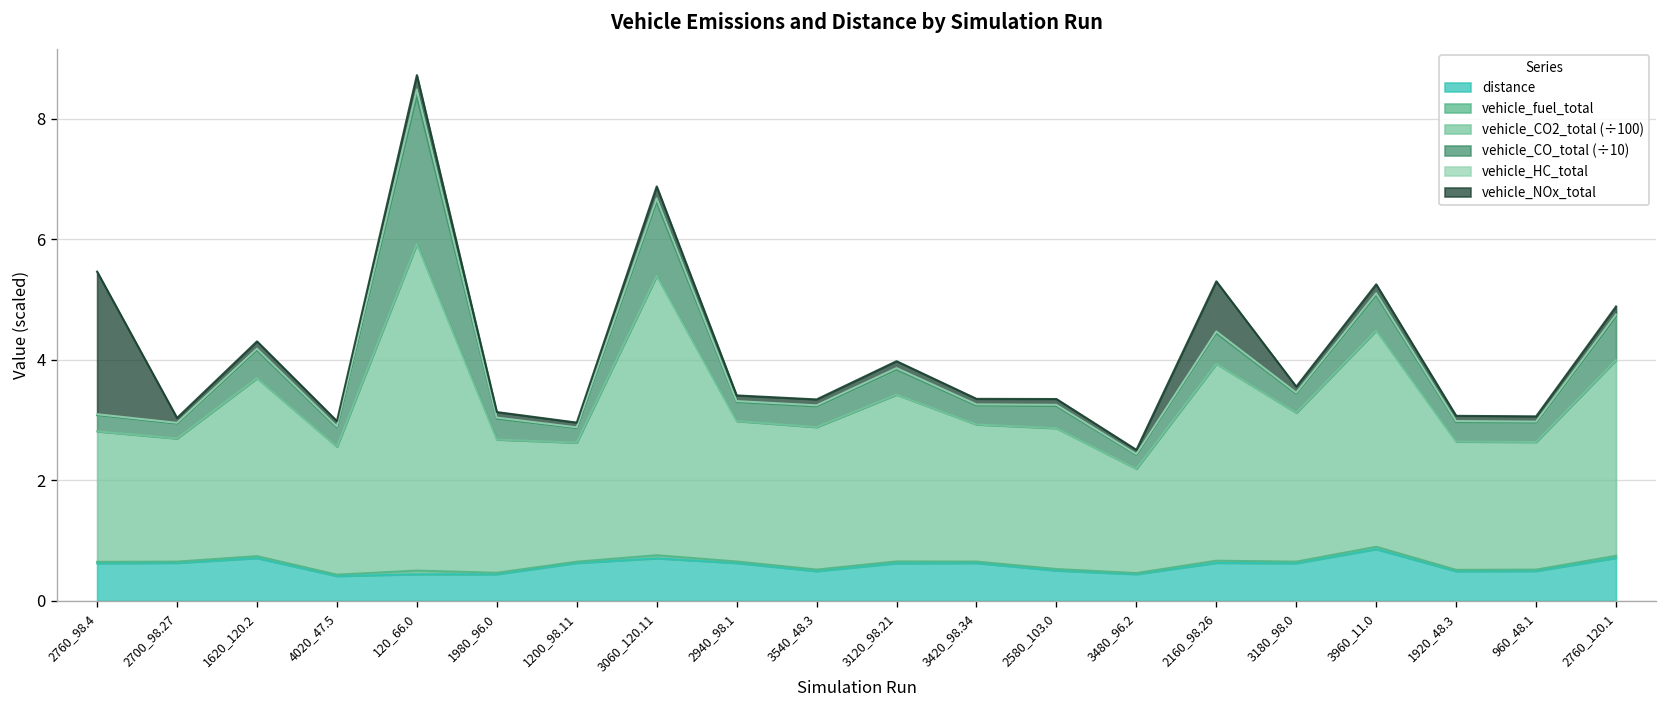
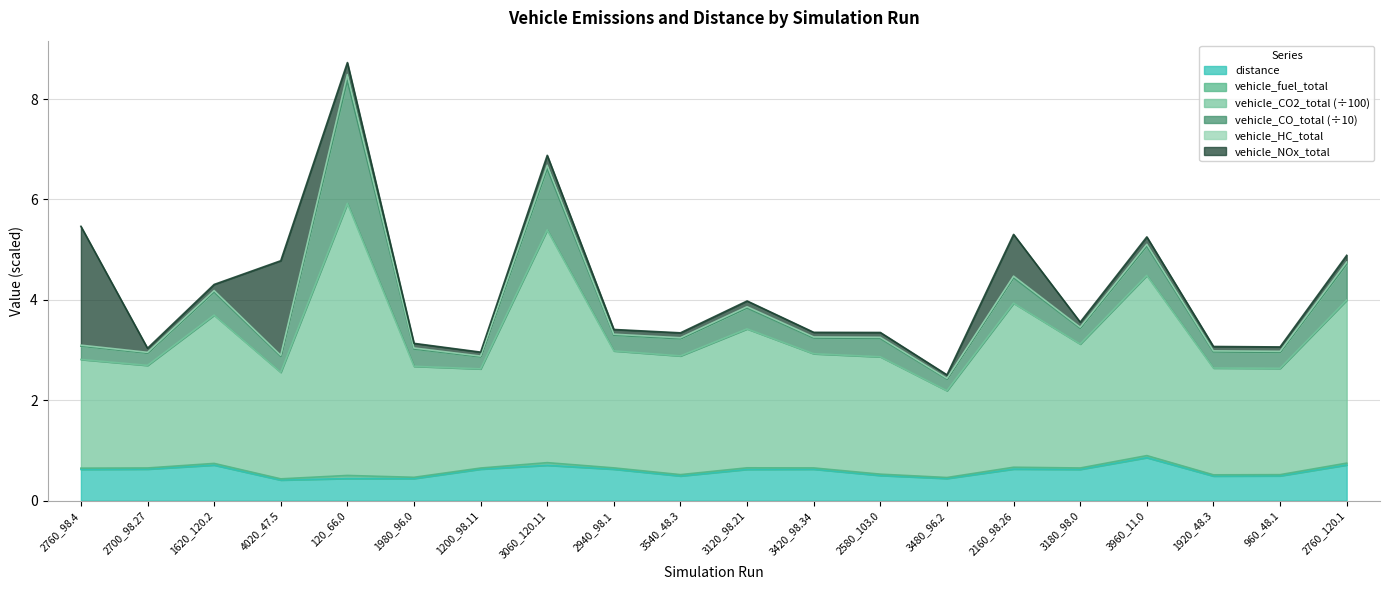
vehicle_NOx_total, 4020_47.5: 0.1 -> 1.9
